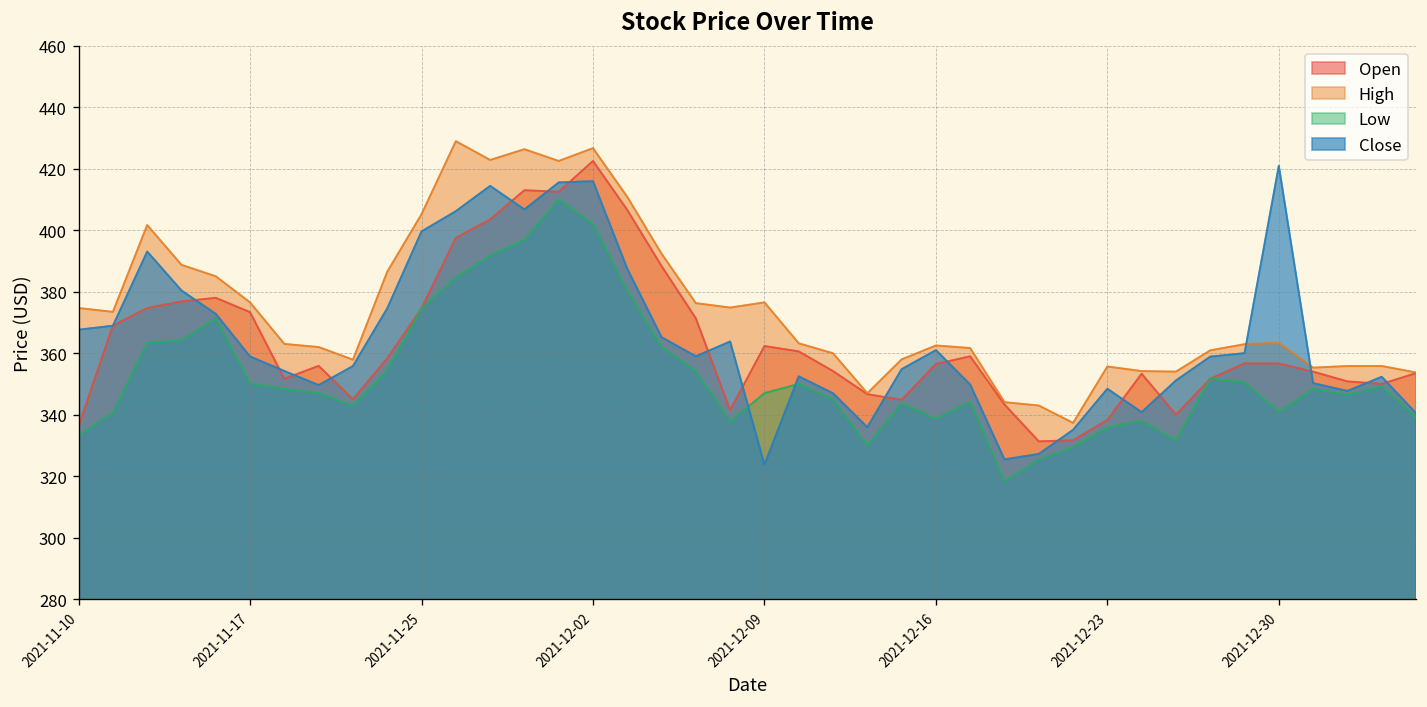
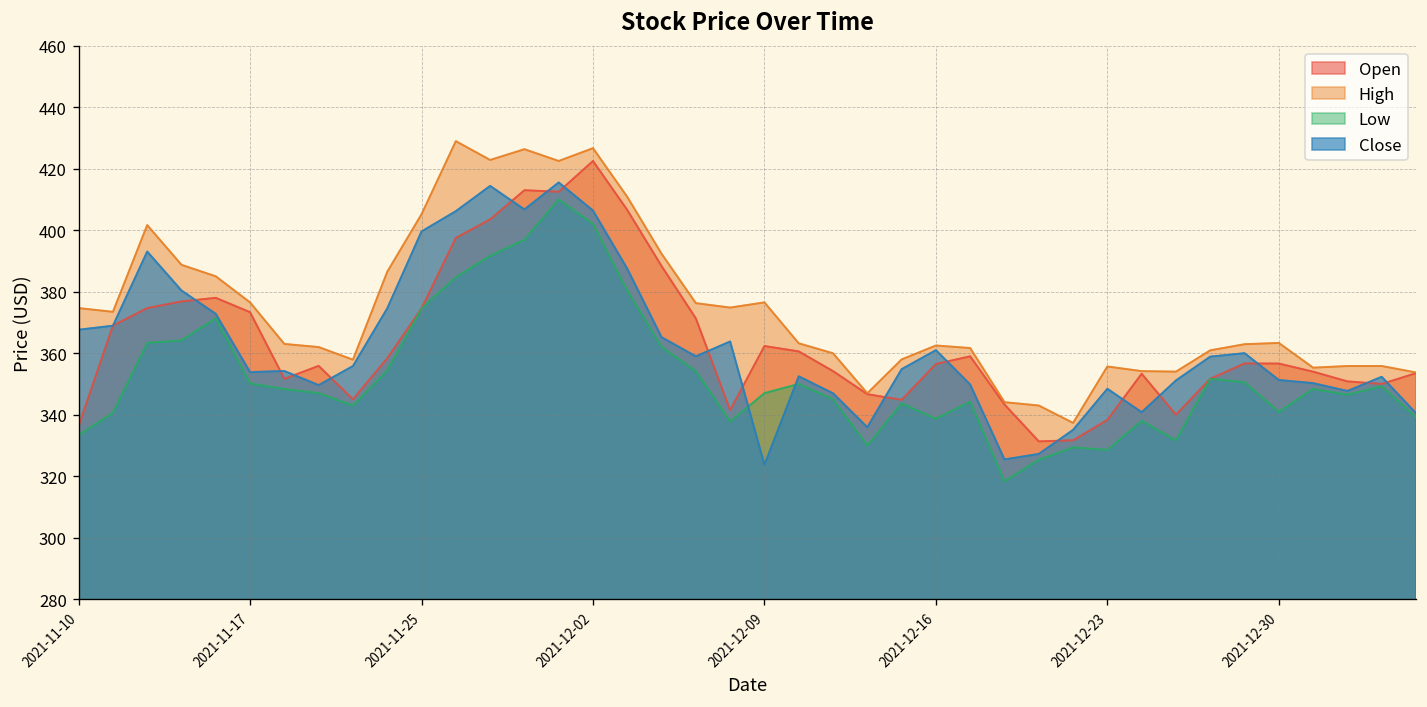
Close, 2021-11-17: 359 -> 354
Close, 2021-12-02: 416 -> 406
Low, 2021-12-23: 336 -> 329
Close, 2021-12-30: 421 -> 351
